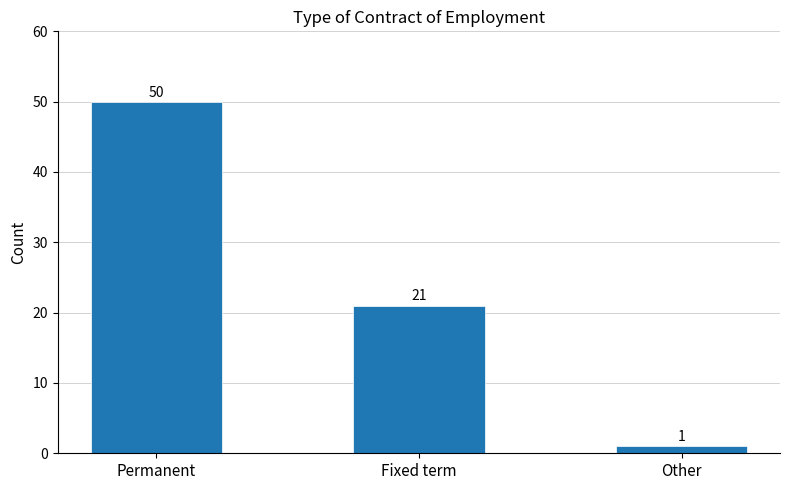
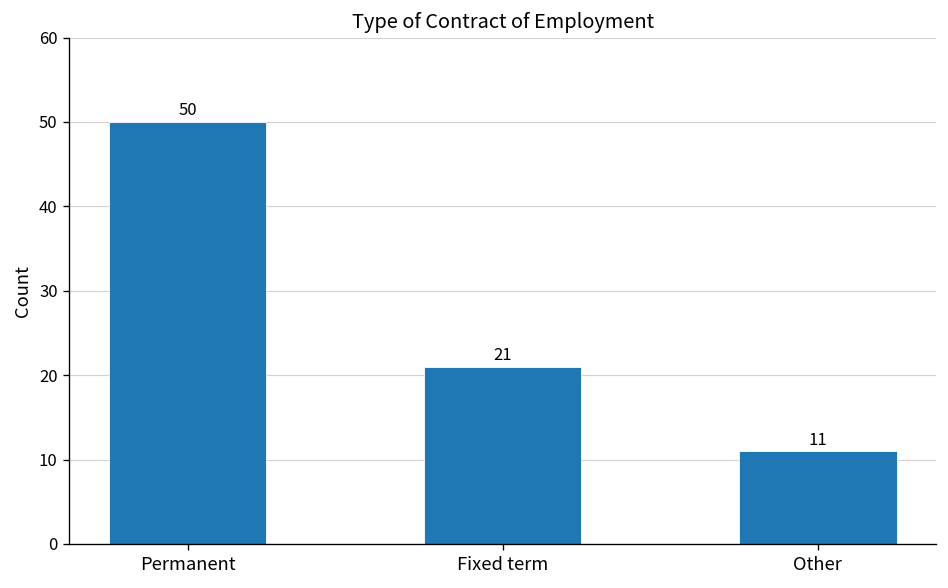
Other: 1 -> 11
